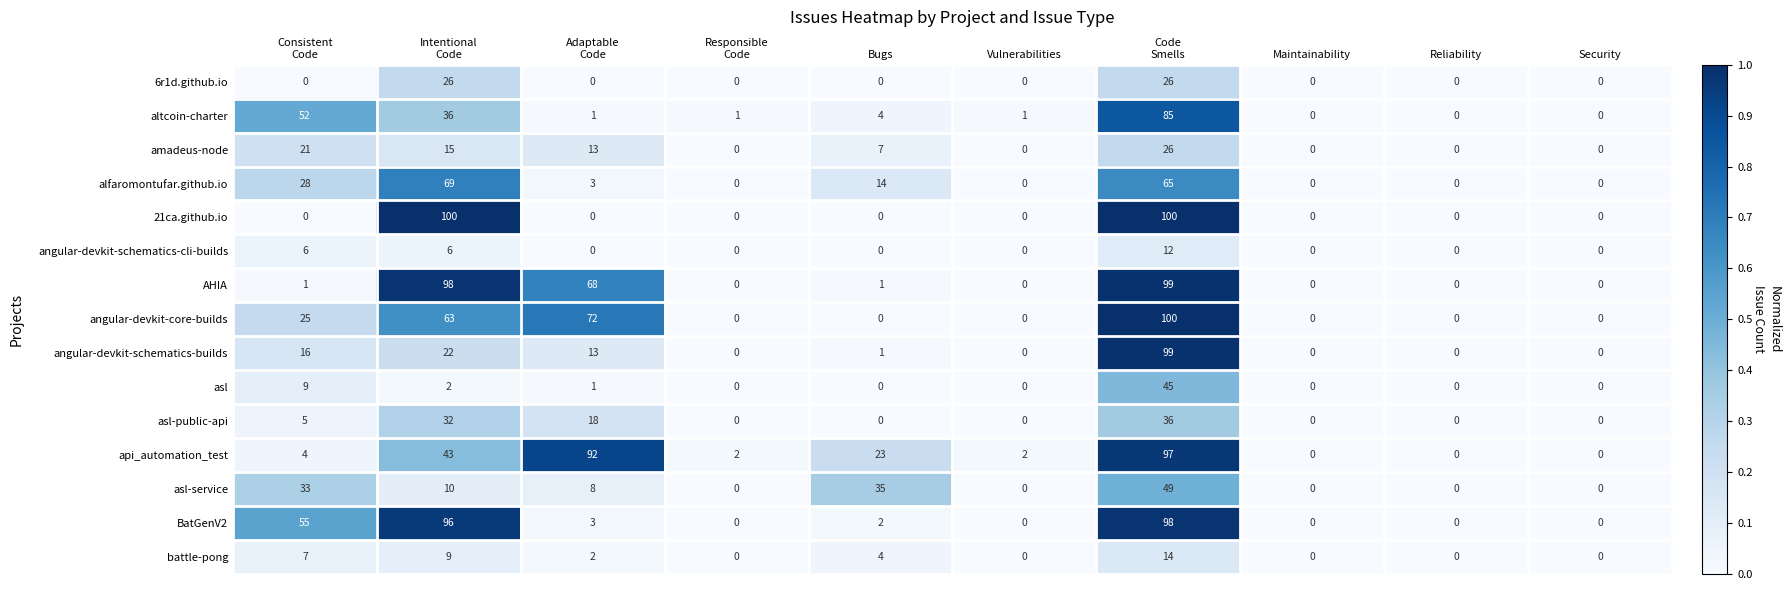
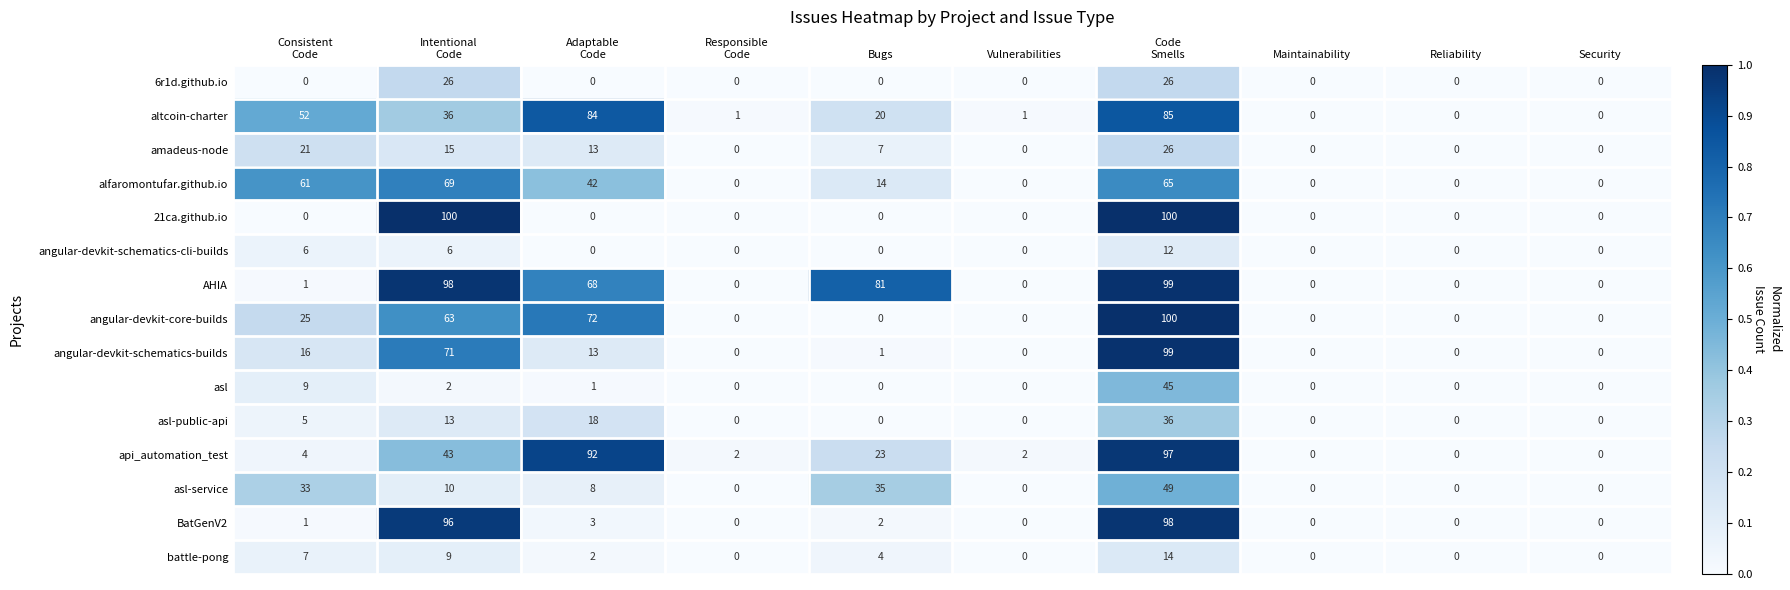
altcoin-charter, Adaptable Code: 1 -> 84
altcoin-charter, Bugs: 4 -> 20
alfaromontufar.github.io, Consistent Code: 28 -> 61
alfaromontufar.github.io, Adaptable Code: 3 -> 42
AHIA, Bugs: 1 -> 81
angular-devkit-schematics-builds, Intentional Code: 22 -> 71
asl-public-api, Intentional Code: 32 -> 13
BatGenV2, Consistent Code: 55 -> 1
